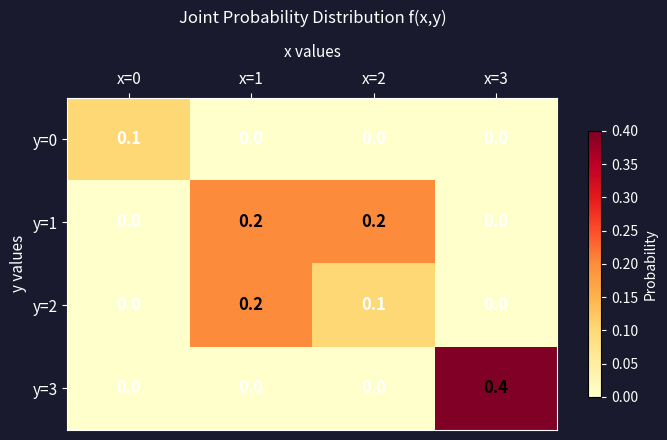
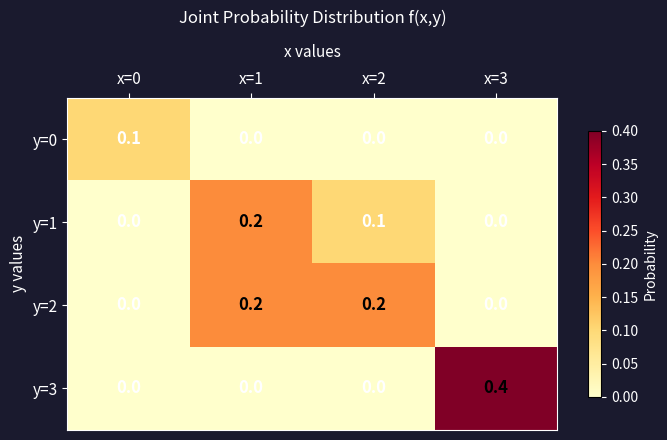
y=1, x=2: 0.2 -> 0.1
y=2, x=2: 0.1 -> 0.2
